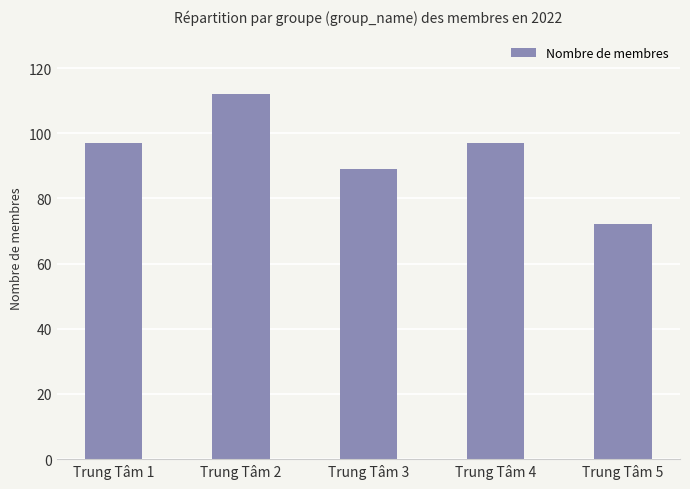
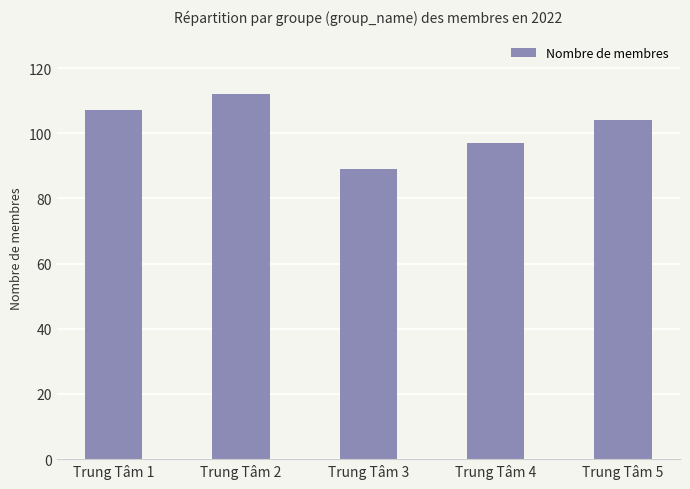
Trung Tâm 1: 97 -> 107
Trung Tâm 5: 72 -> 104
